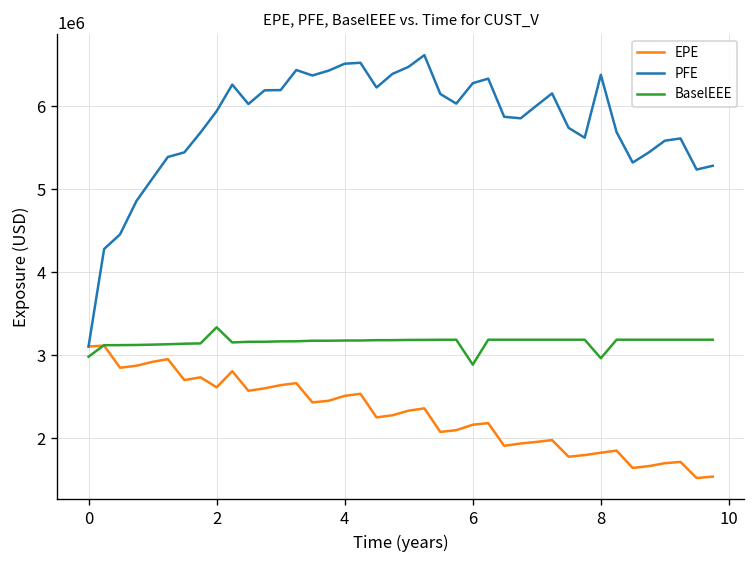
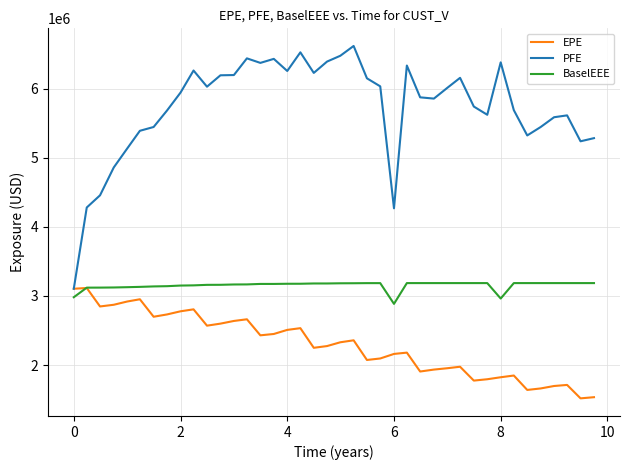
EPE, 2: 2600000 -> 2800000
BaselEEE, 2: 3300000 -> 3200000
PFE, 4: 6500000 -> 6300000
PFE, 6: 6300000 -> 4300000
